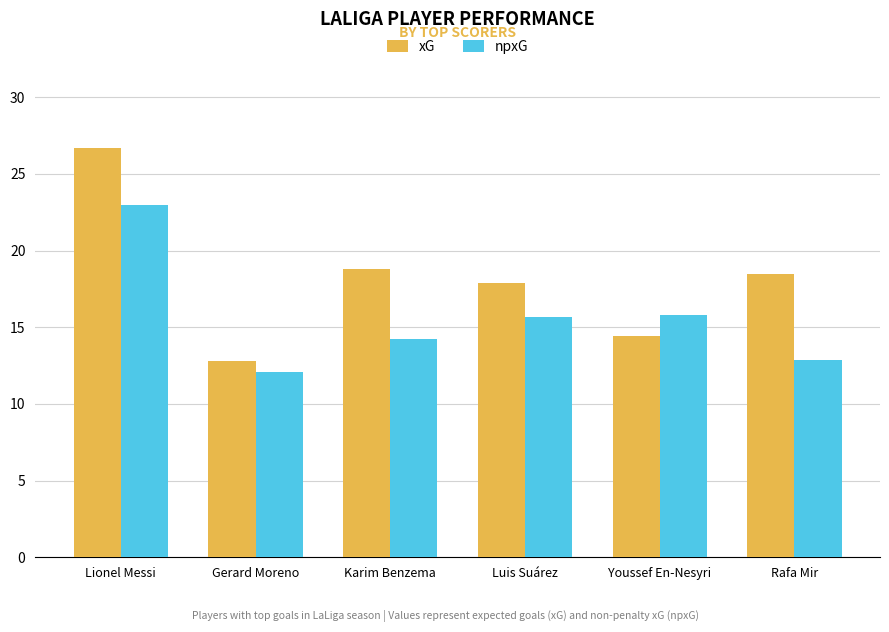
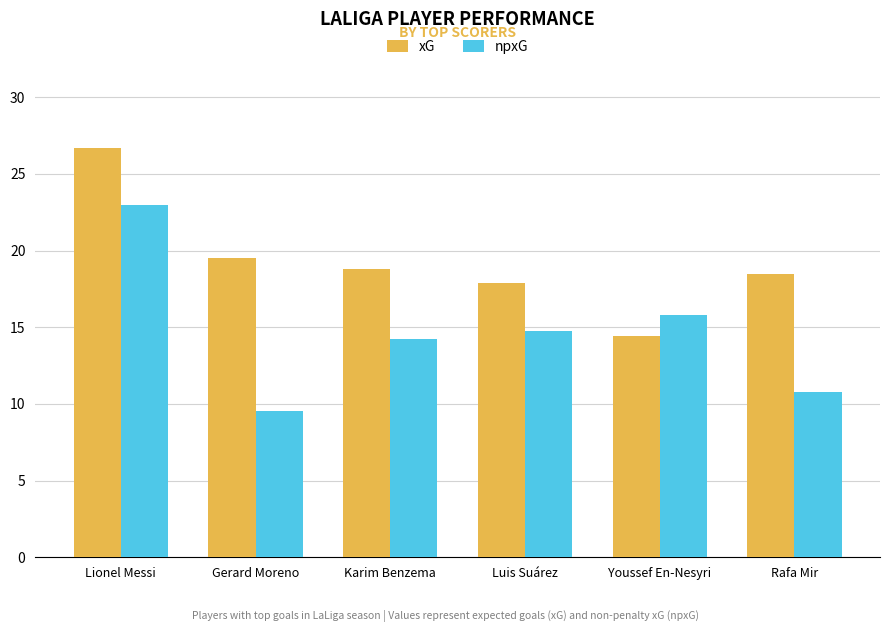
xG, Gerard Moreno: 12.8 -> 19.5
npxG, Gerard Moreno: 12.1 -> 9.6
npxG, Luis Suárez: 15.7 -> 14.8
npxG, Rafa Mir: 12.9 -> 10.8
